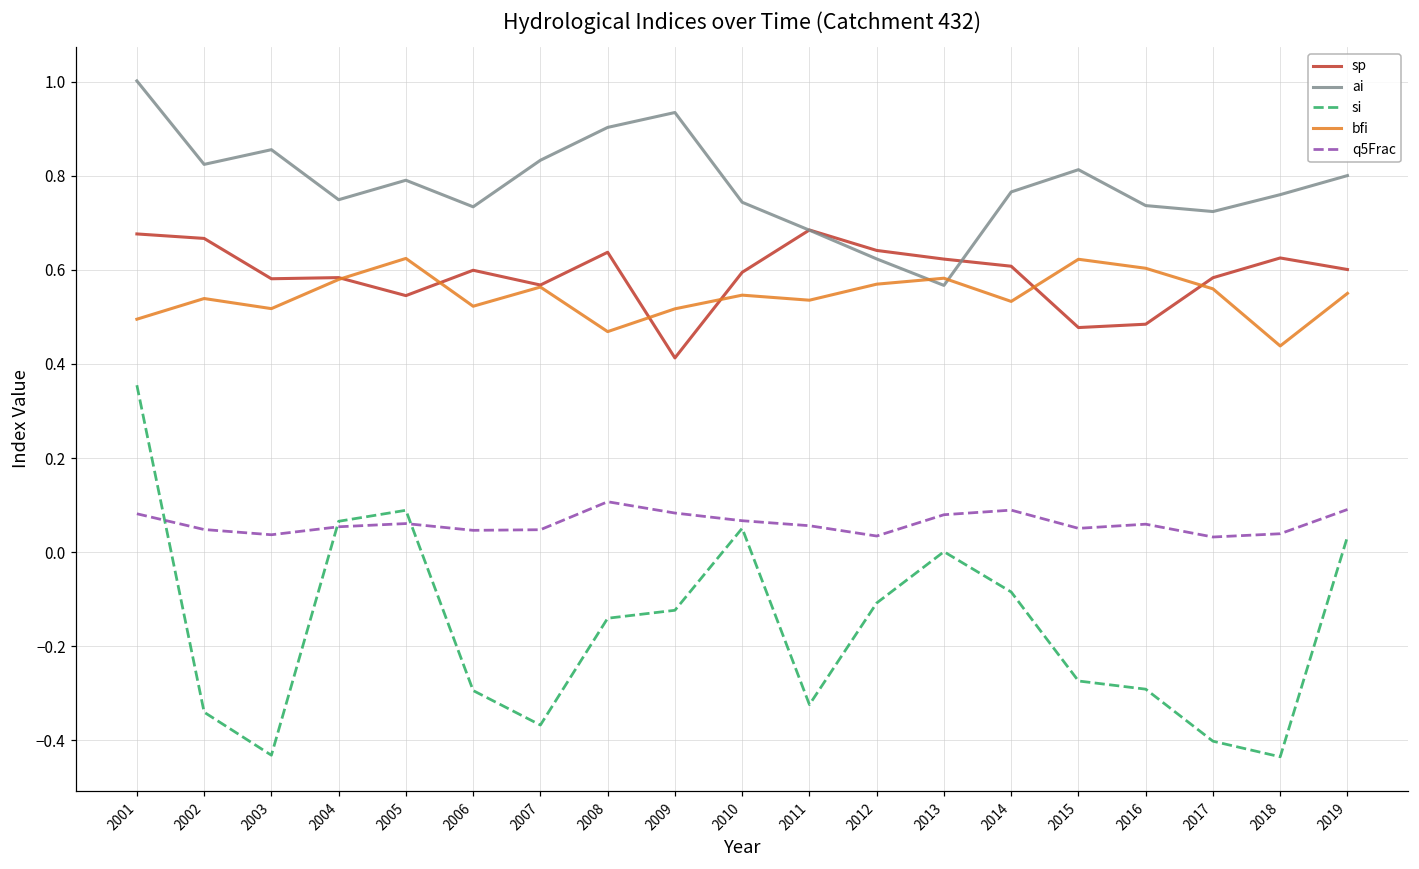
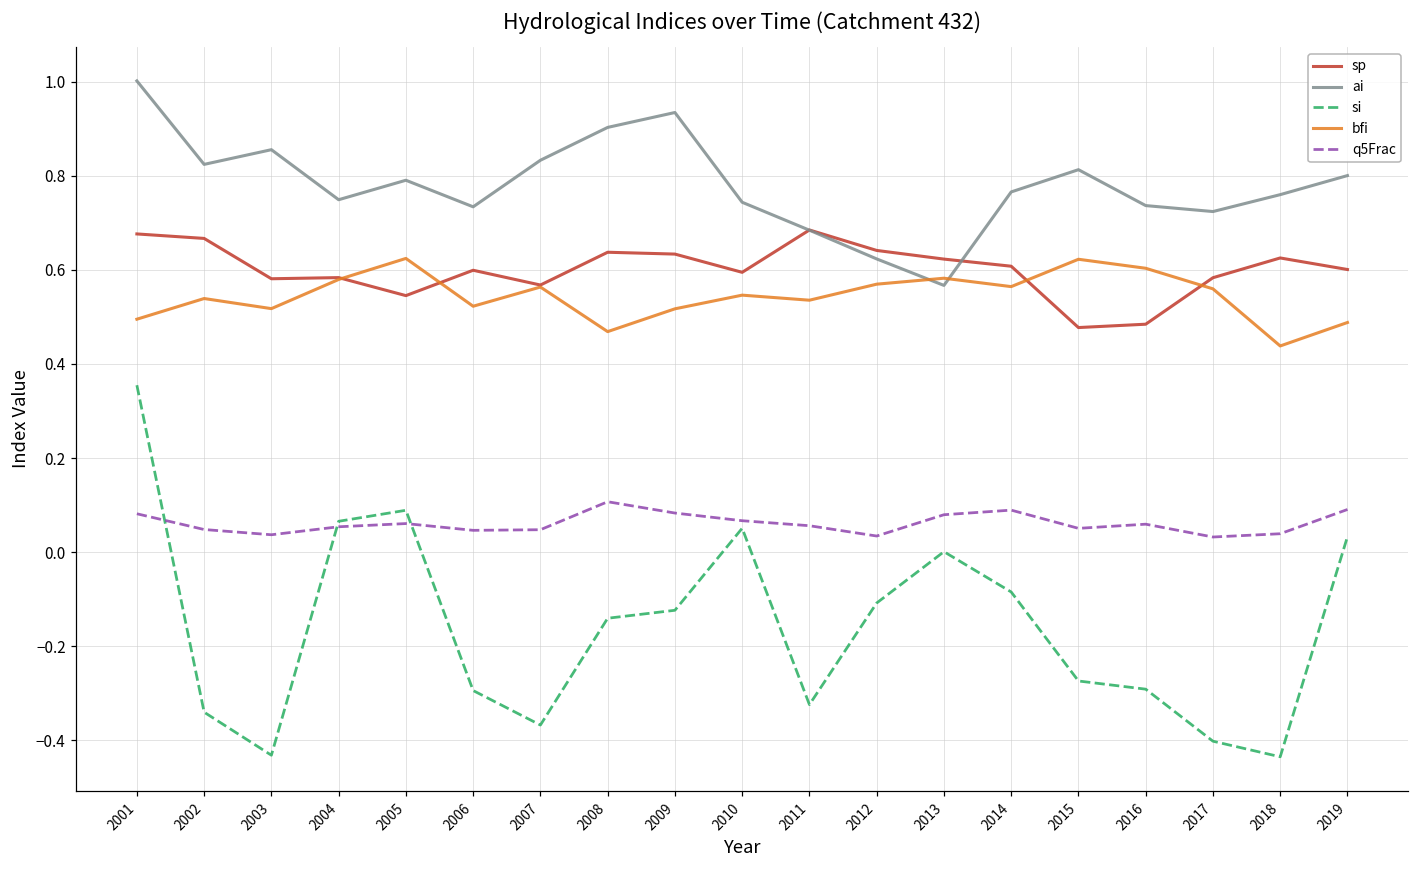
sp, 2009: 0.41 -> 0.63
bfi, 2014: 0.53 -> 0.56
bfi, 2019: 0.55 -> 0.49
